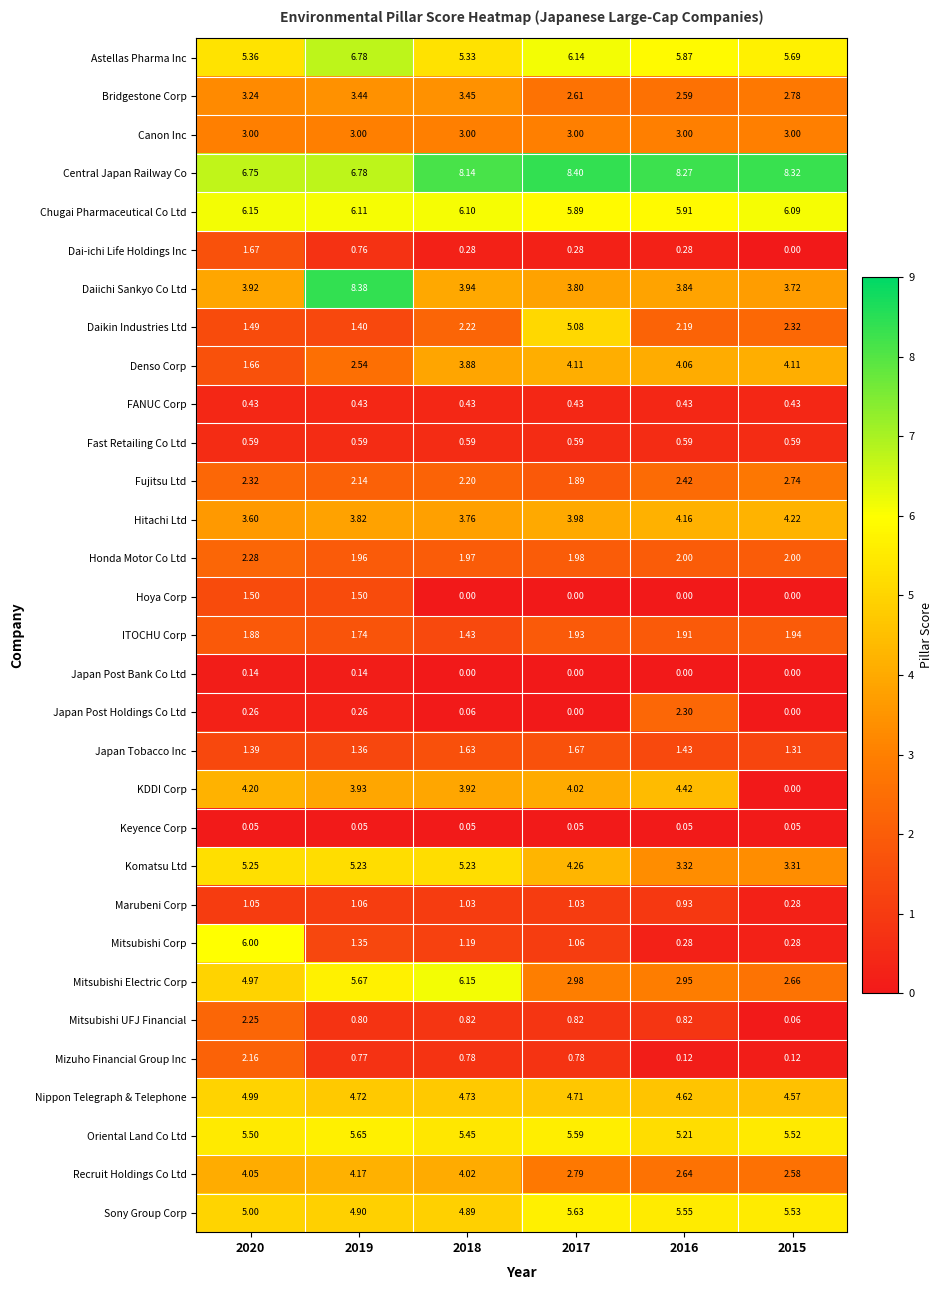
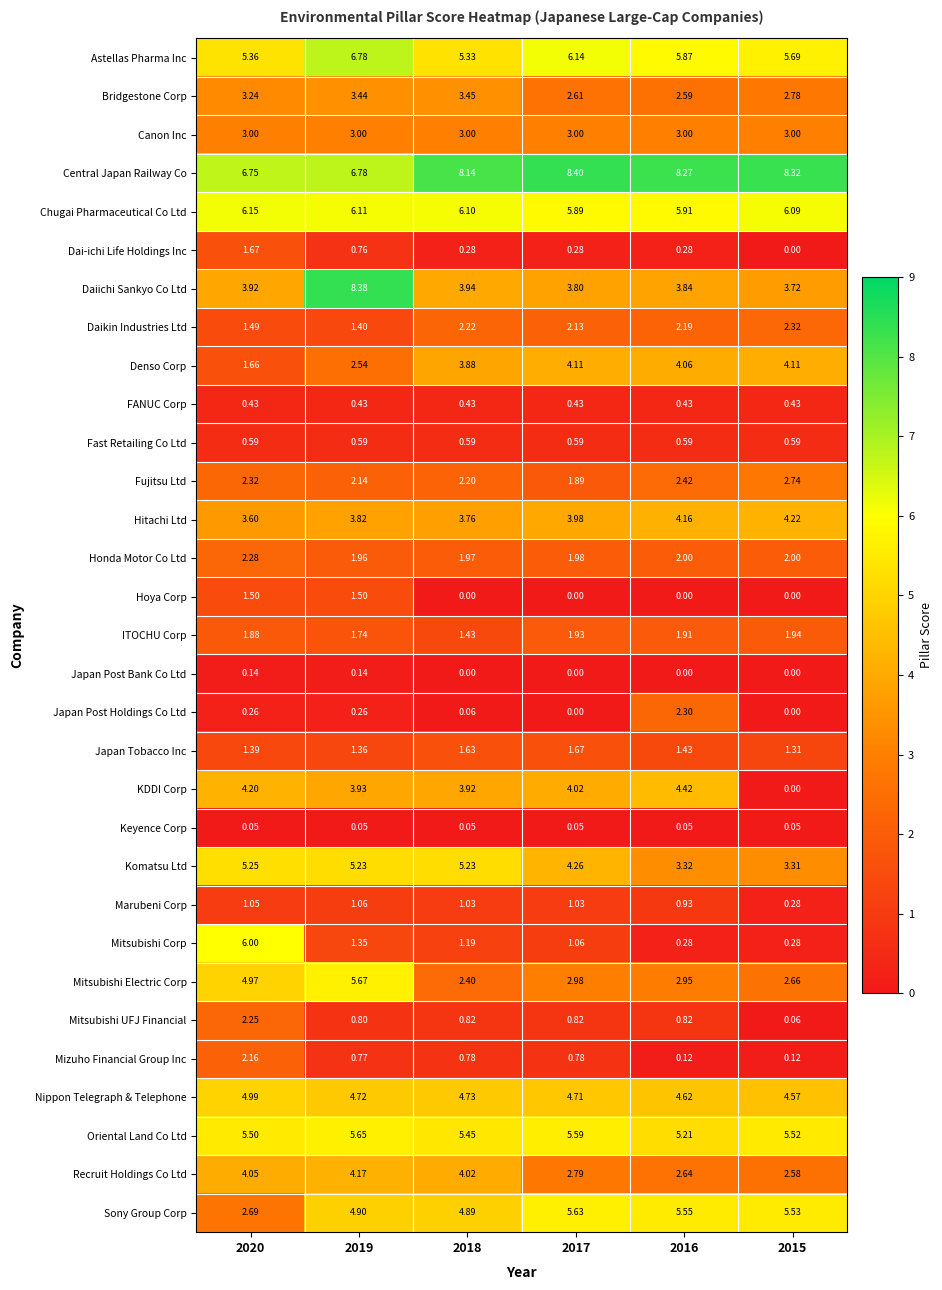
Daikin Industries Ltd, 2017: 5.08 -> 2.13
Mitsubishi Electric Corp, 2018: 6.15 -> 2.40
Sony Group Corp, 2020: 5.00 -> 2.69
